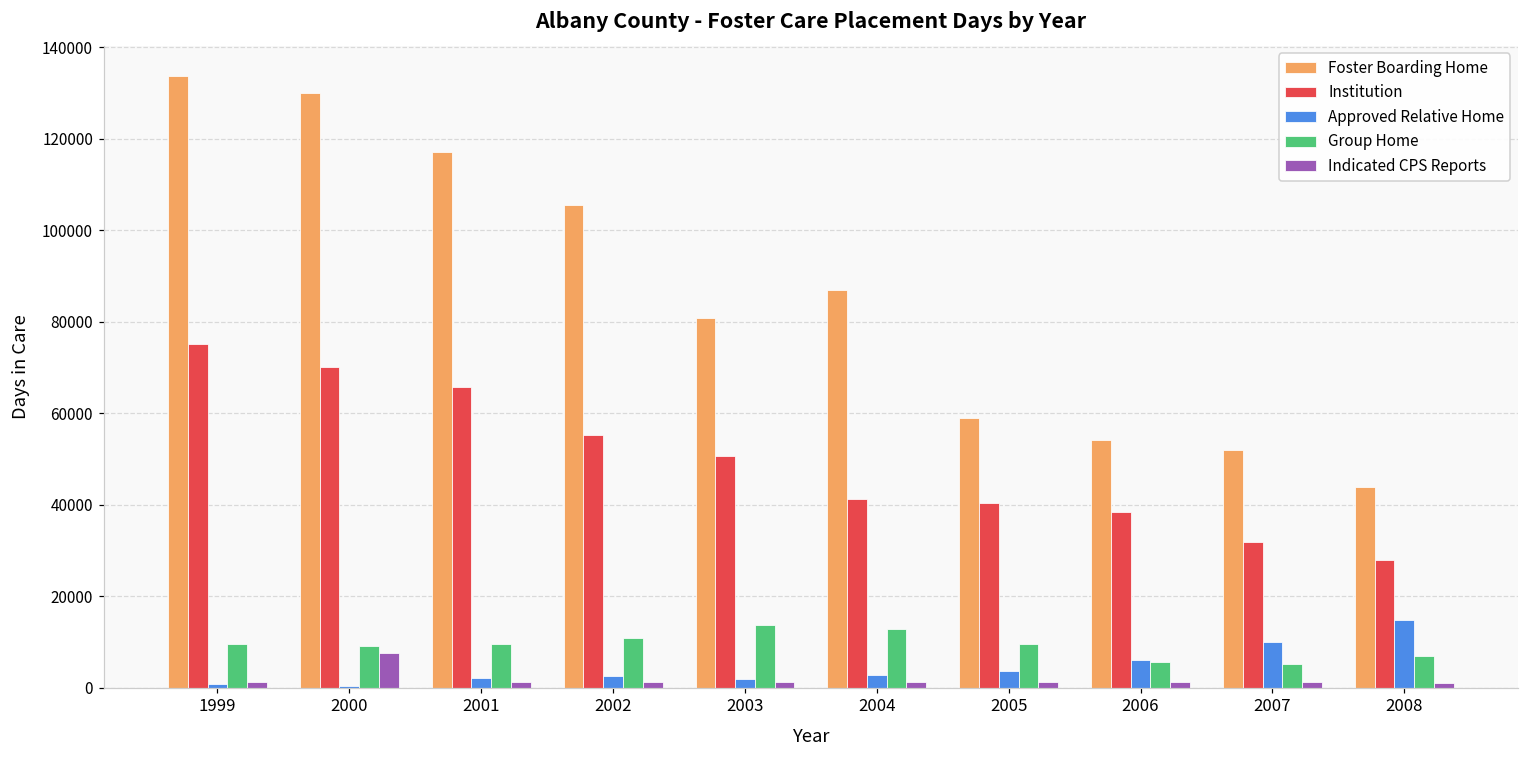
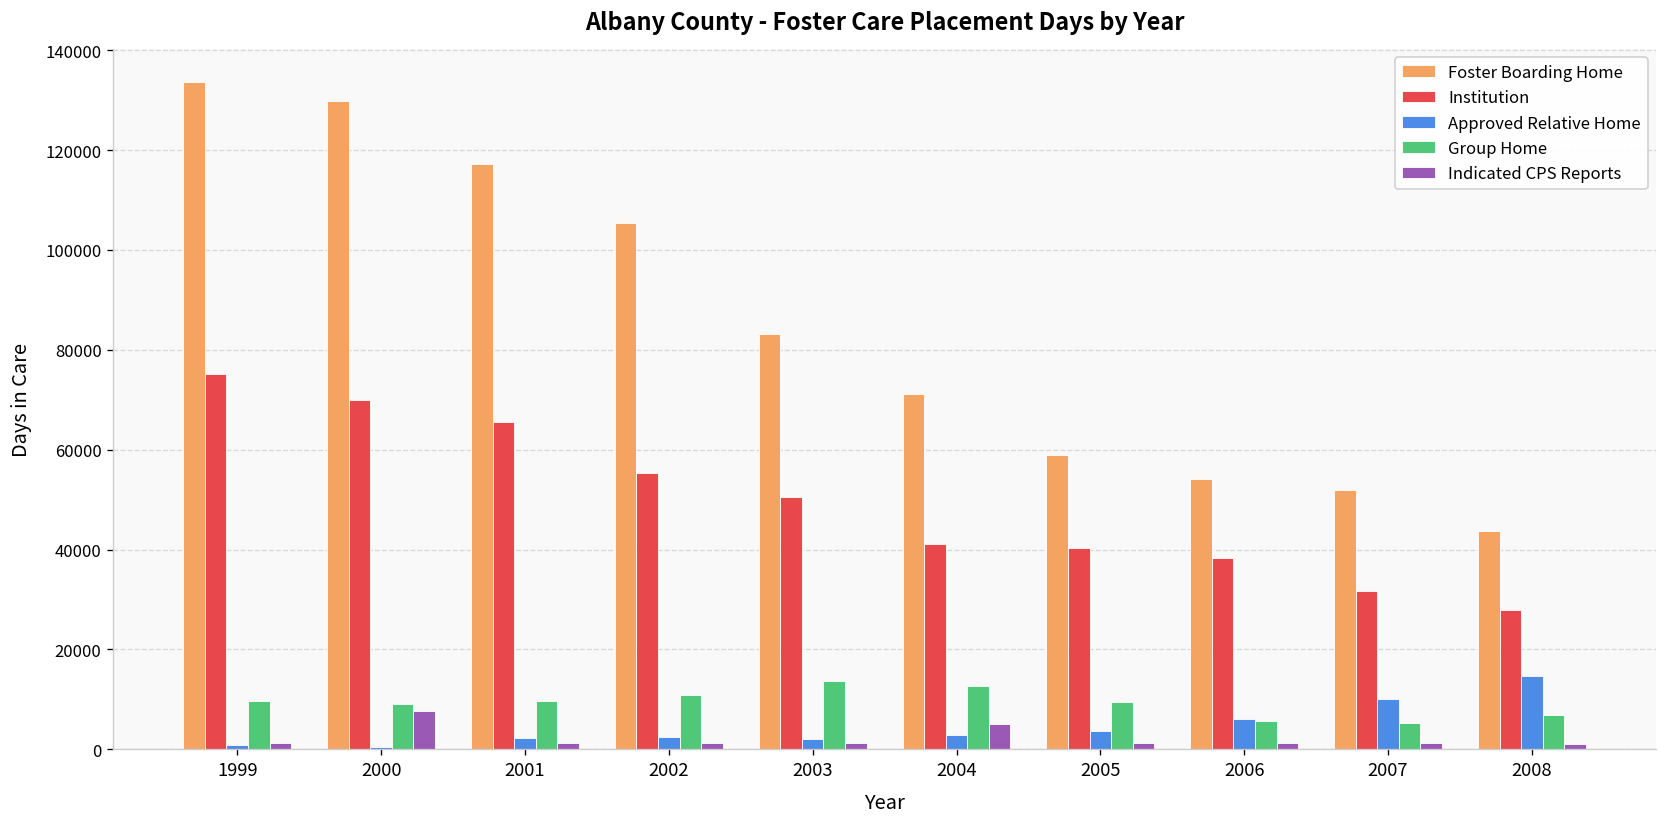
Foster Boarding Home, 2003: 81000 -> 83000
Foster Boarding Home, 2004: 87000 -> 71000
Indicated CPS Reports, 2004: 1000 -> 5000
